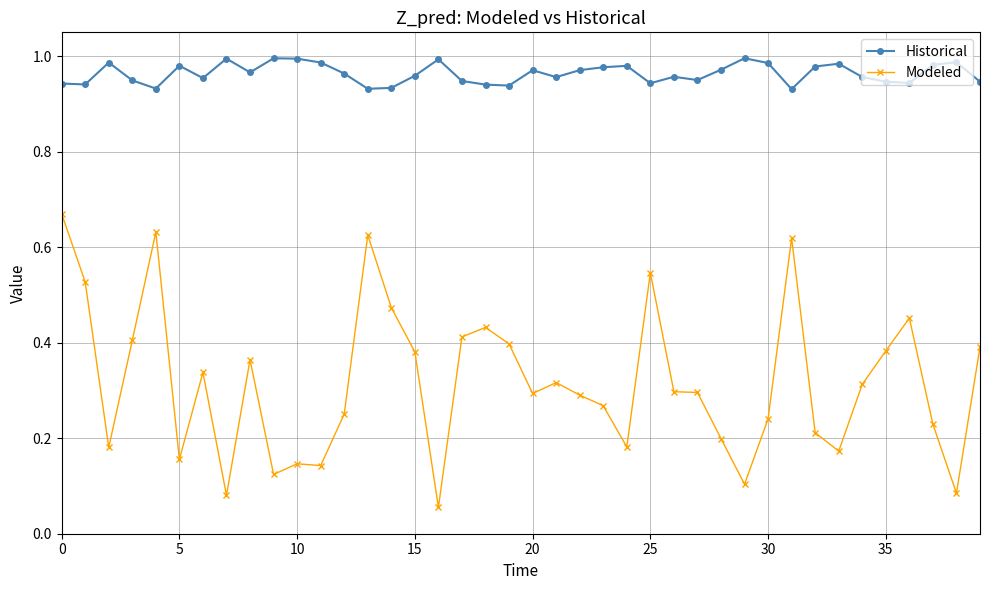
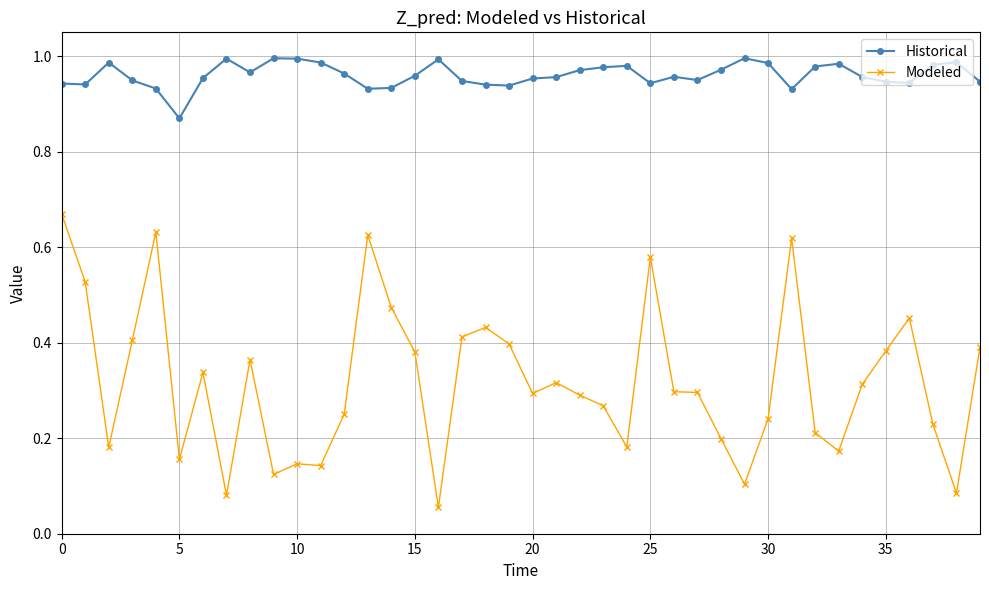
Historical, 5: 0.98 -> 0.87
Historical, 20: 0.97 -> 0.95
Modeled, 25: 0.55 -> 0.58
